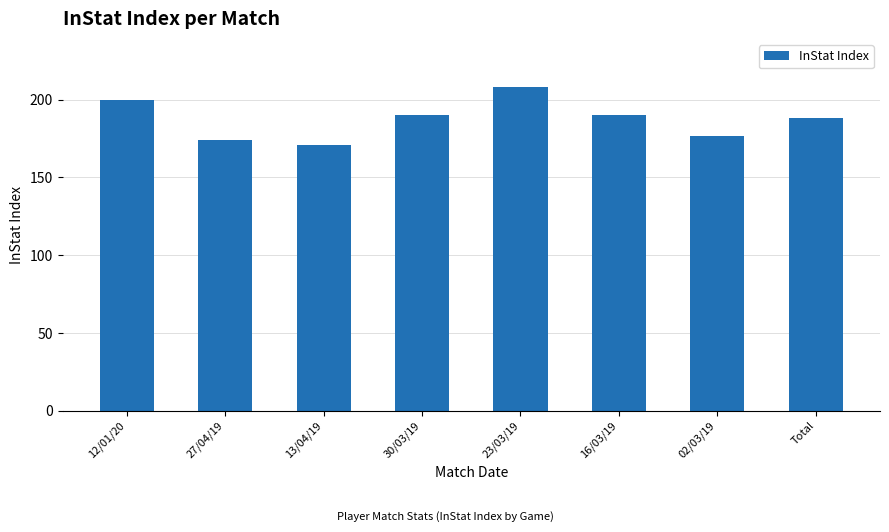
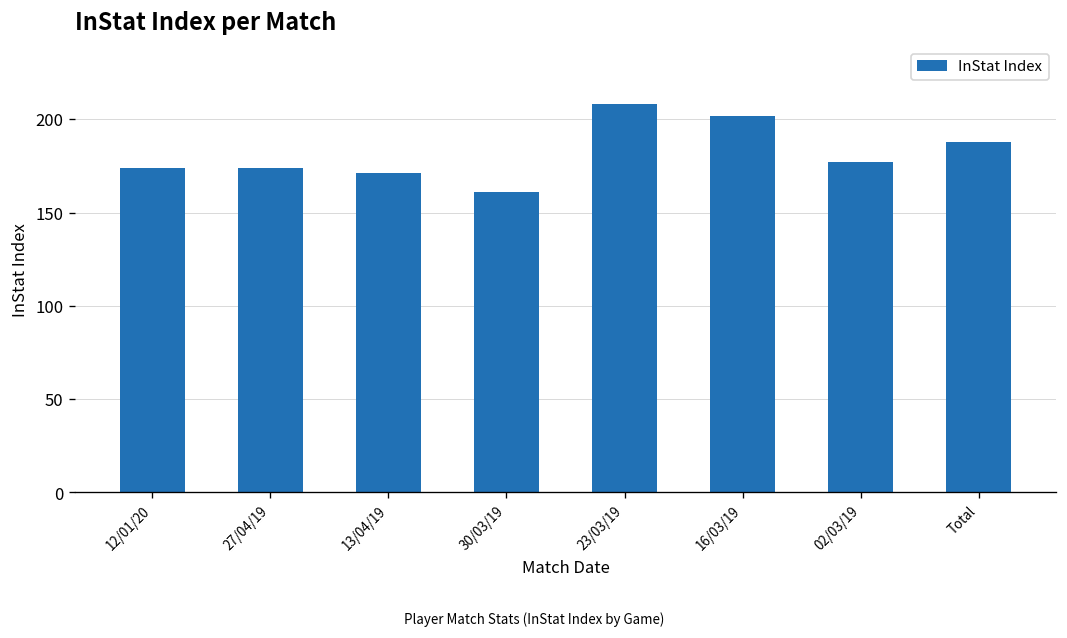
12/01/20: 200 -> 174
30/03/19: 190 -> 161
16/03/19: 190 -> 202
